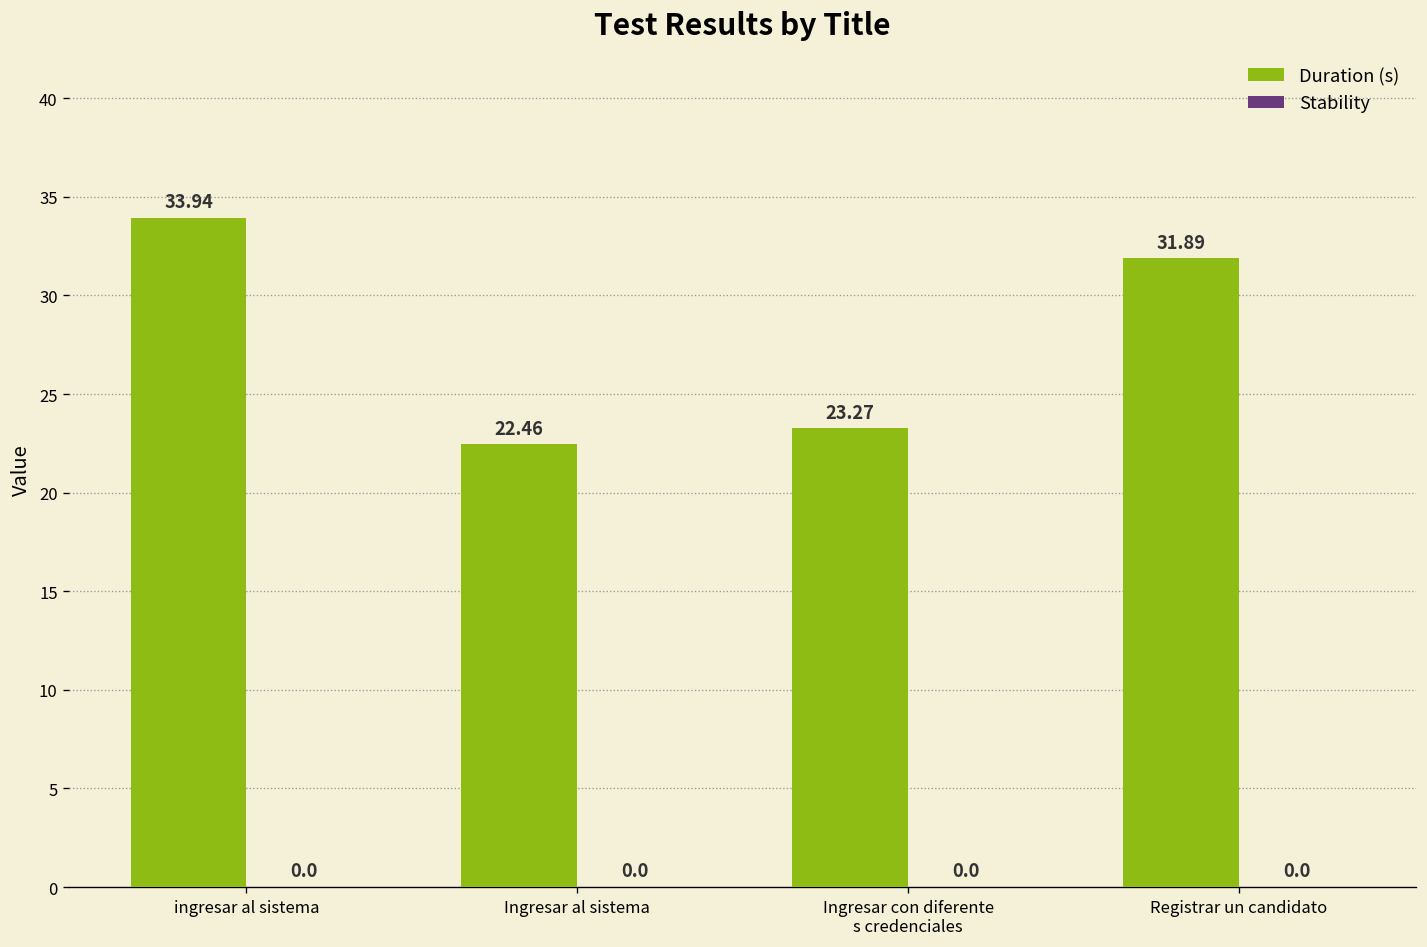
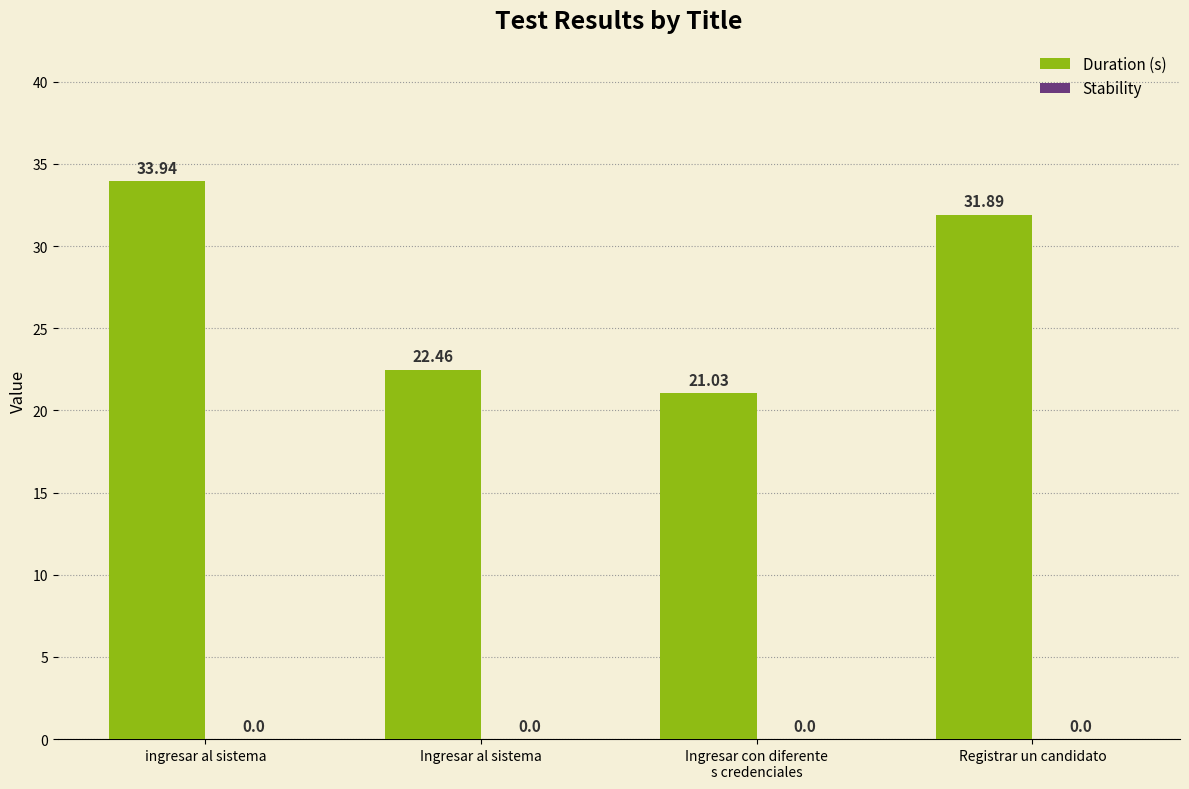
Duration (s), Ingresar con diferente s credenciales: 23.27 -> 21.03
